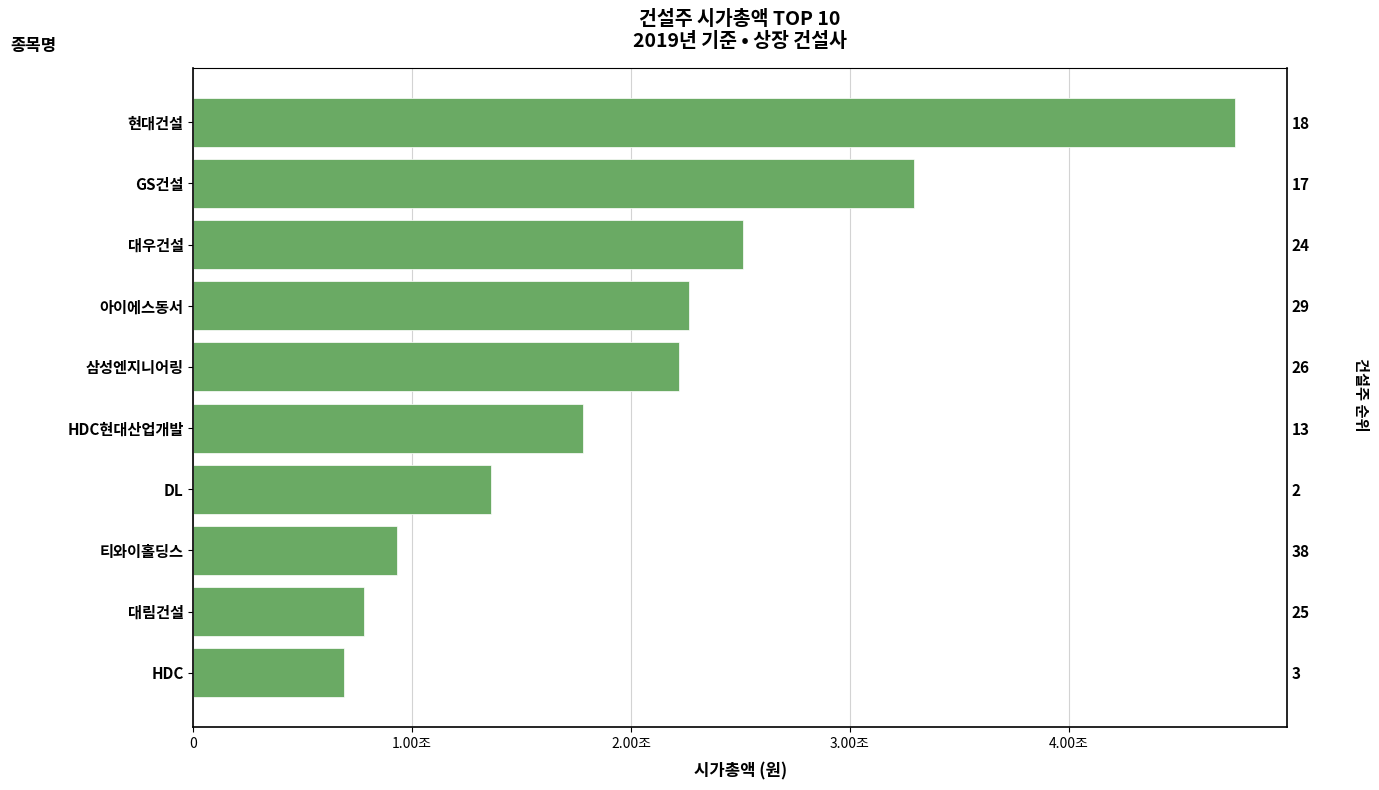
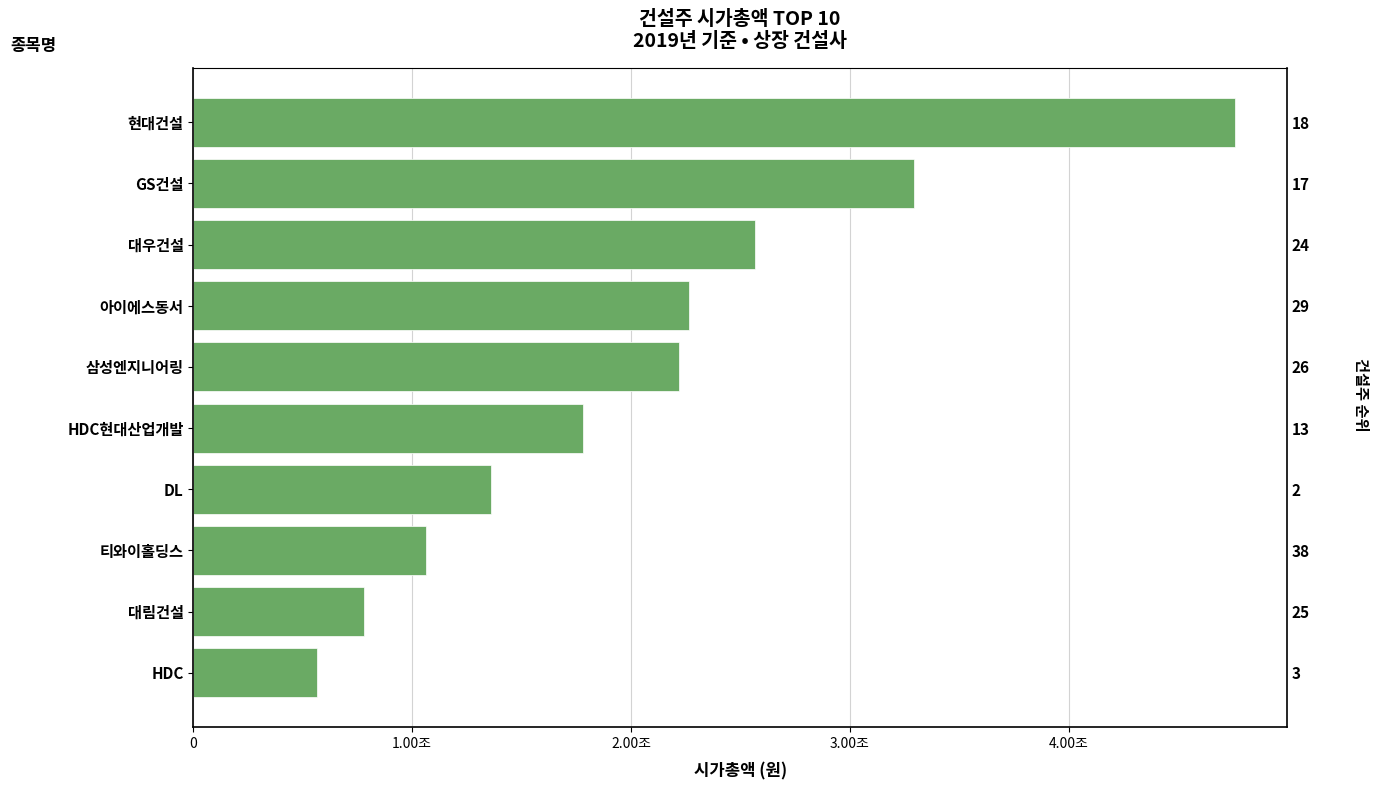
대우건설: 2.51조 -> 2.57조
티와이홀딩스: 0.93조 -> 1.06조
HDC: 0.69조 -> 0.57조
